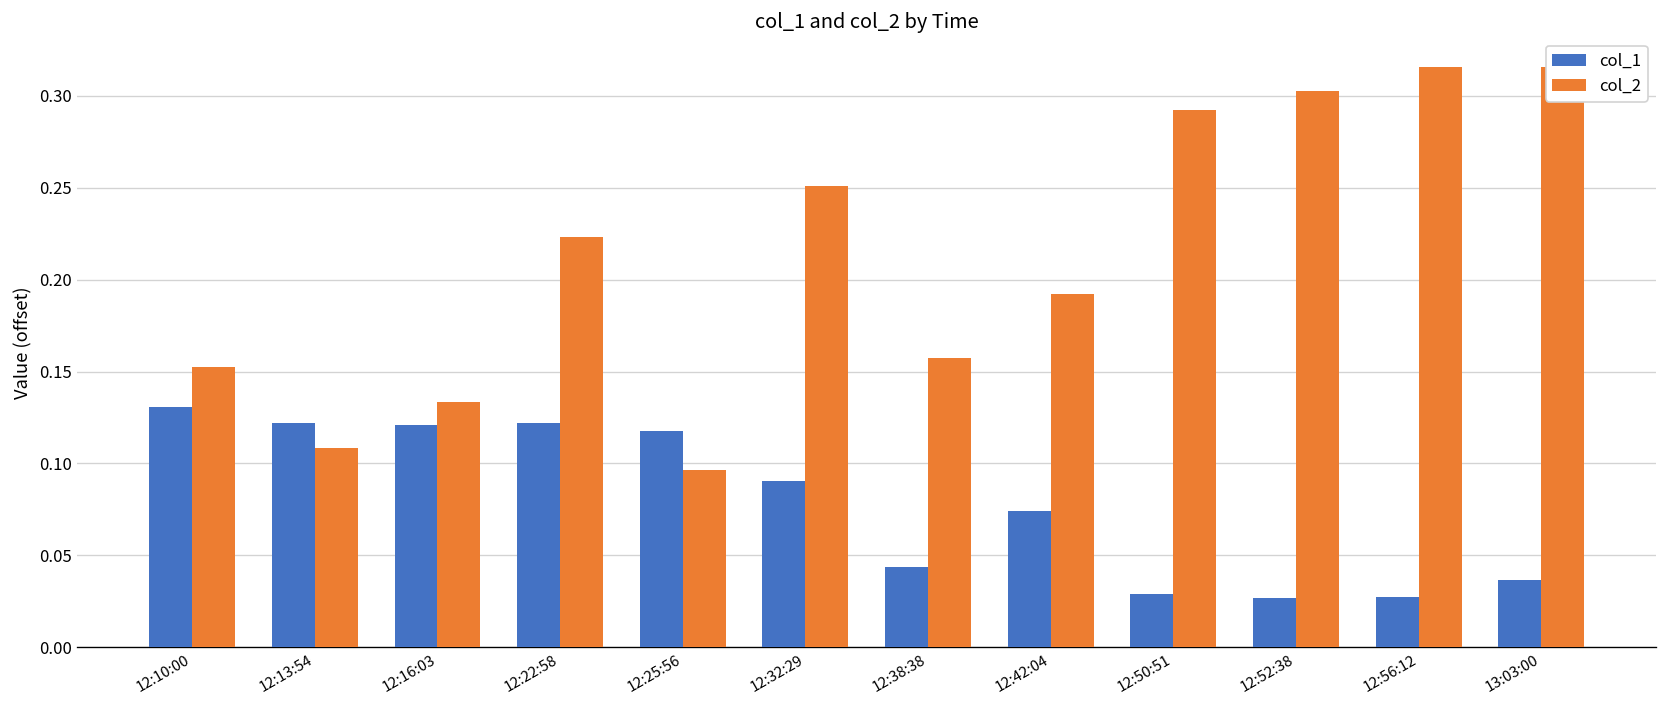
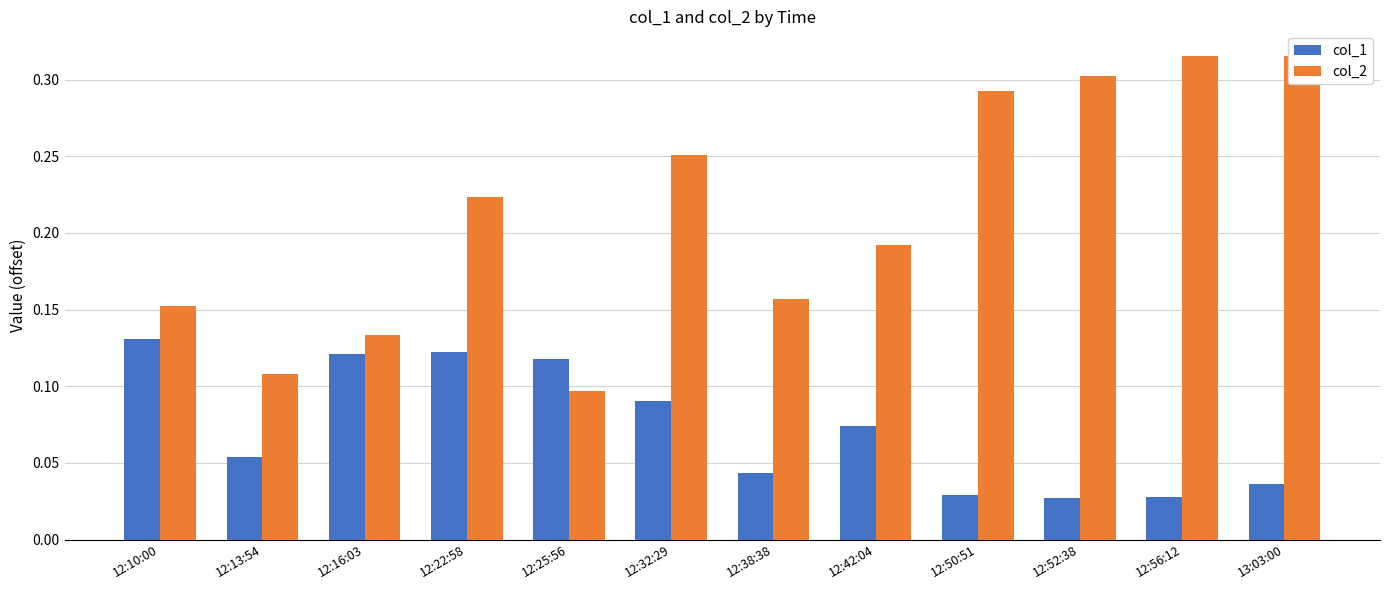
col_1, 12:13:54: 0.122 -> 0.054
